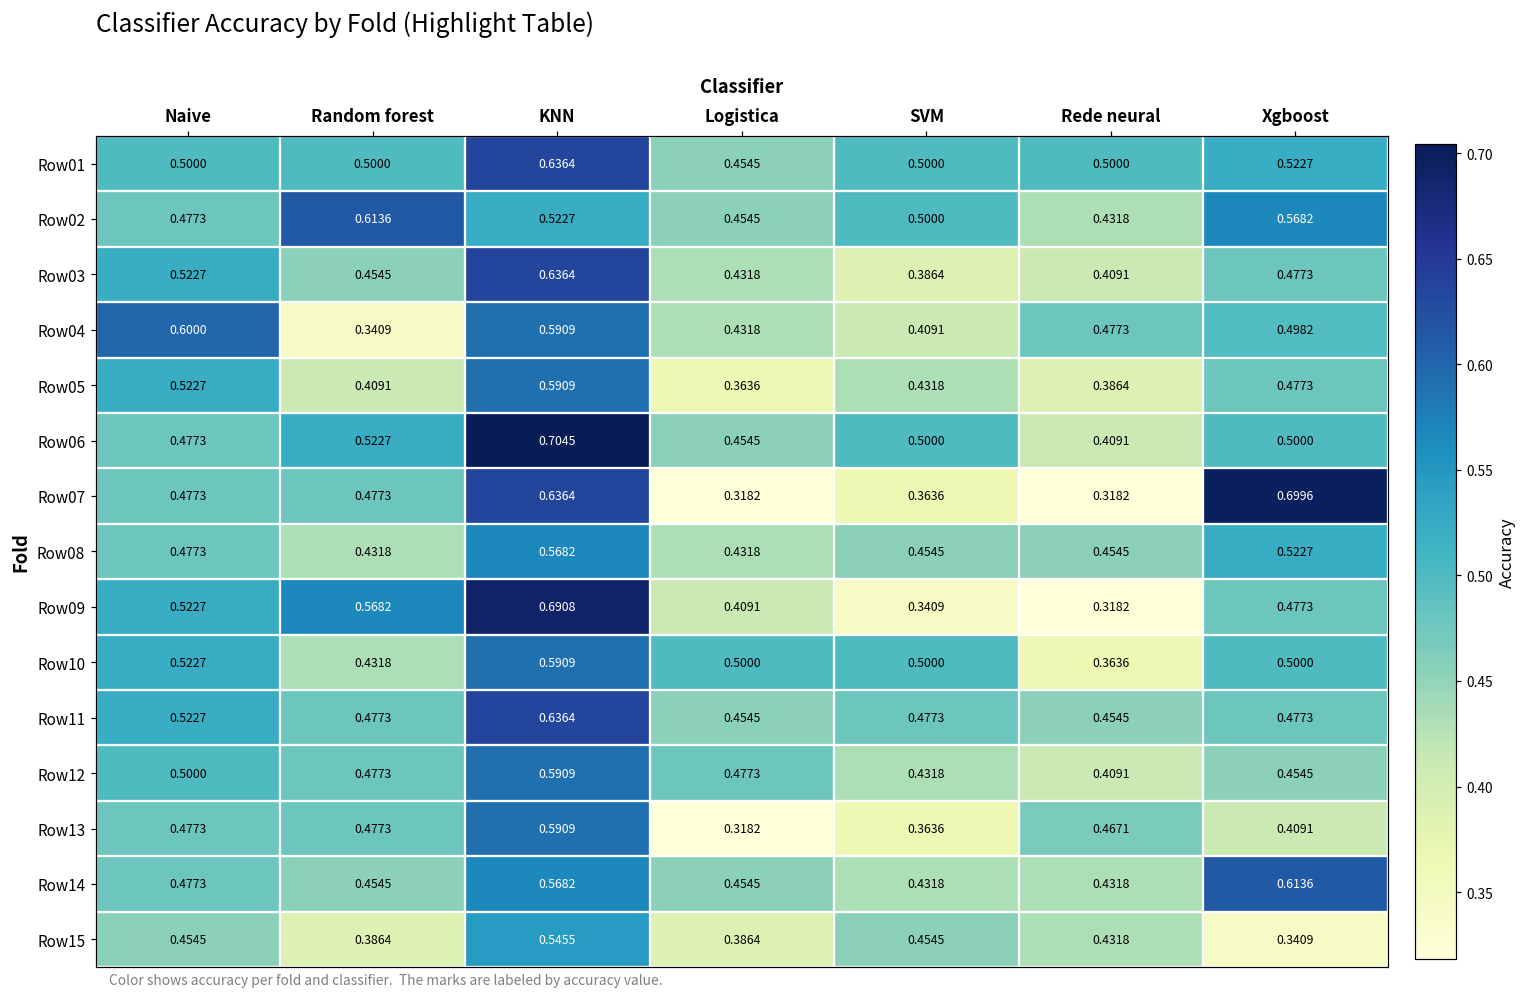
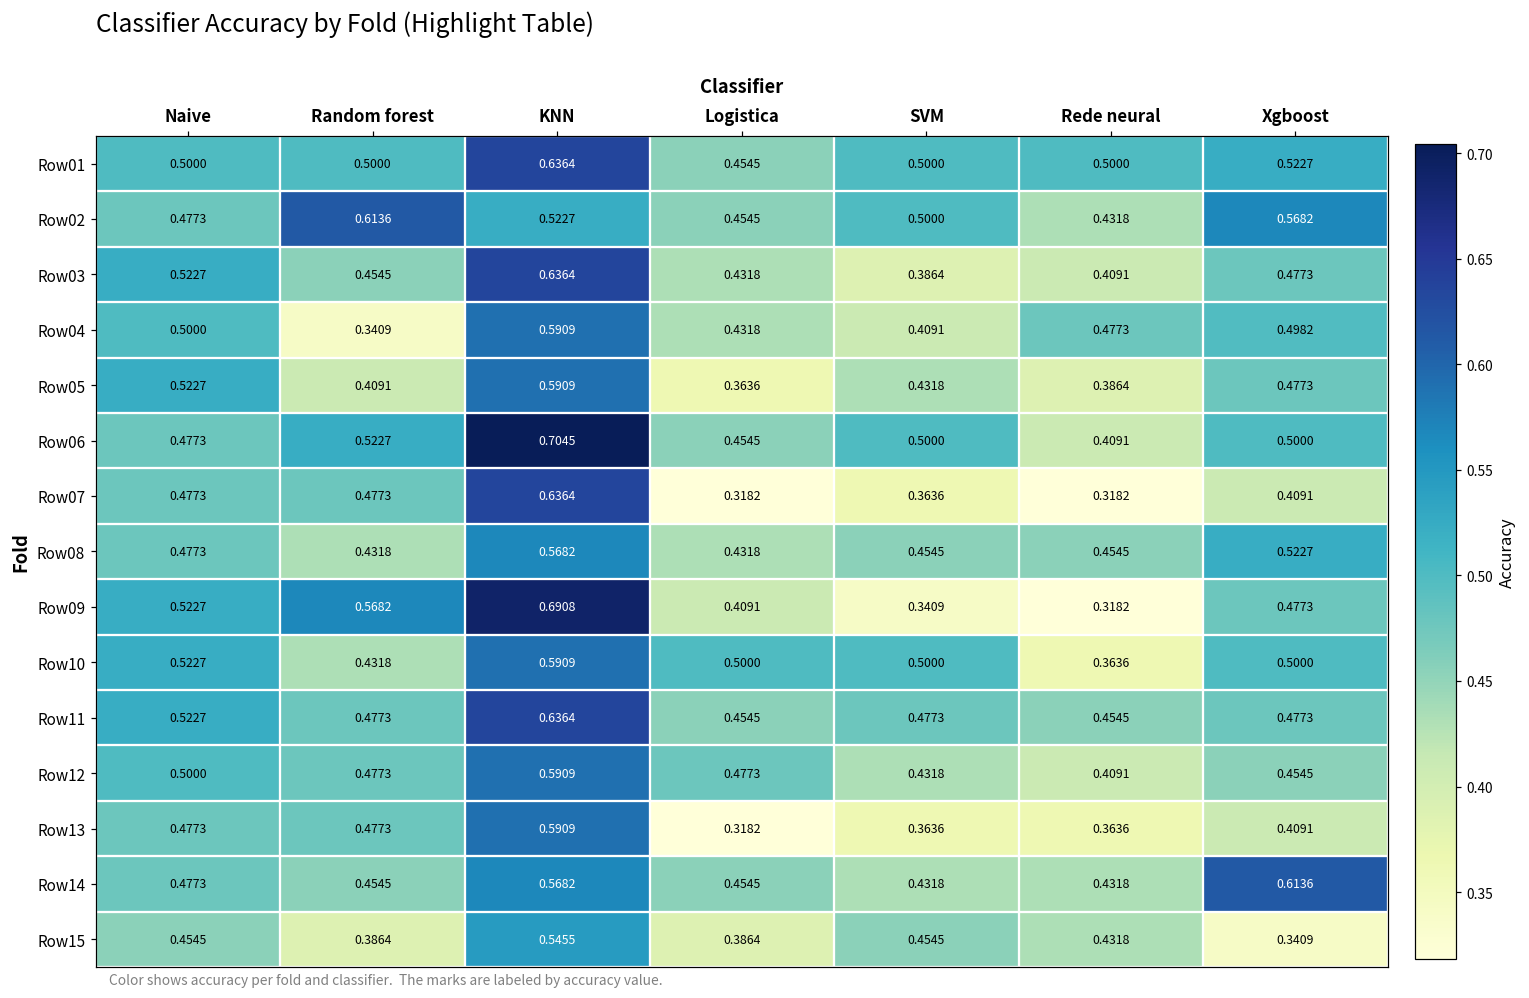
Row04, Naive: 0.6000 -> 0.5000
Row07, Xgboost: 0.6996 -> 0.4091
Row13, Rede neural: 0.4671 -> 0.3636
